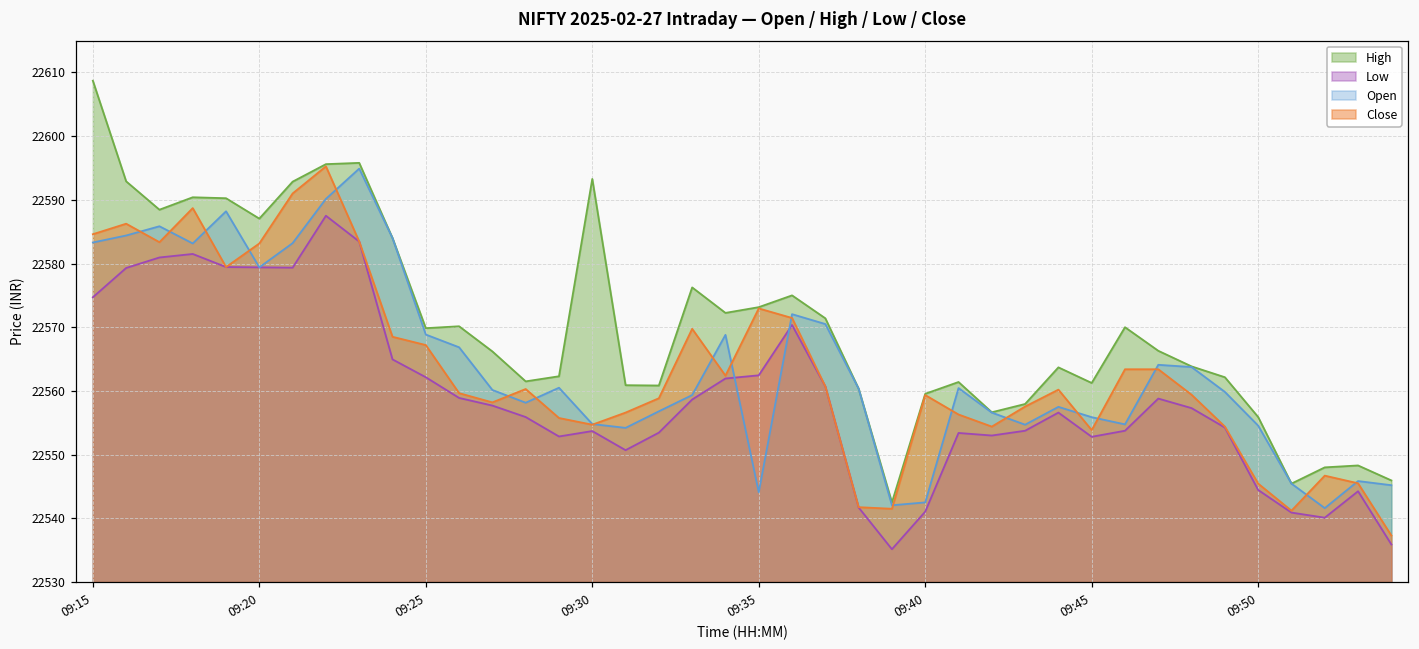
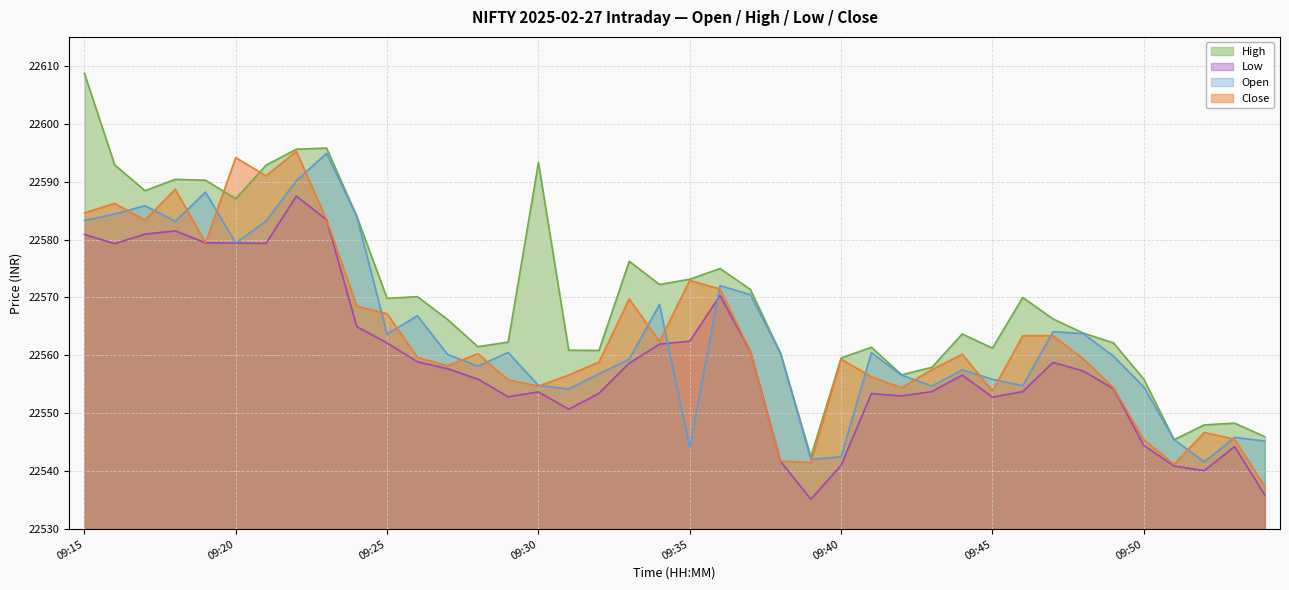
Low, 09:15: 22575 -> 22581
Close, 09:20: 22583 -> 22594
Open, 09:25: 22569 -> 22564
